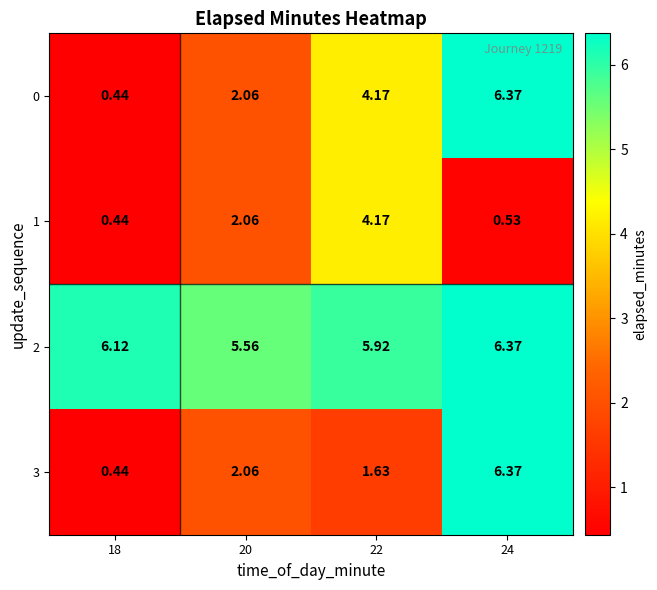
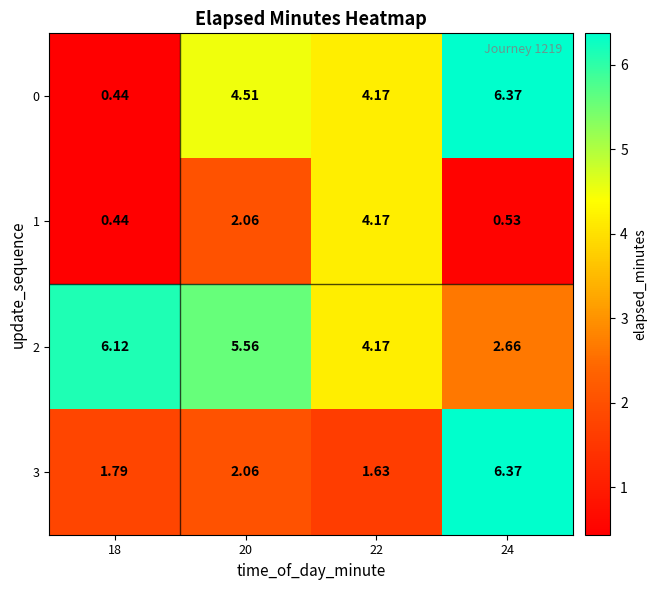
0, 20: 2.06 -> 4.51
2, 22: 5.92 -> 4.17
2, 24: 6.37 -> 2.66
3, 18: 0.44 -> 1.79
